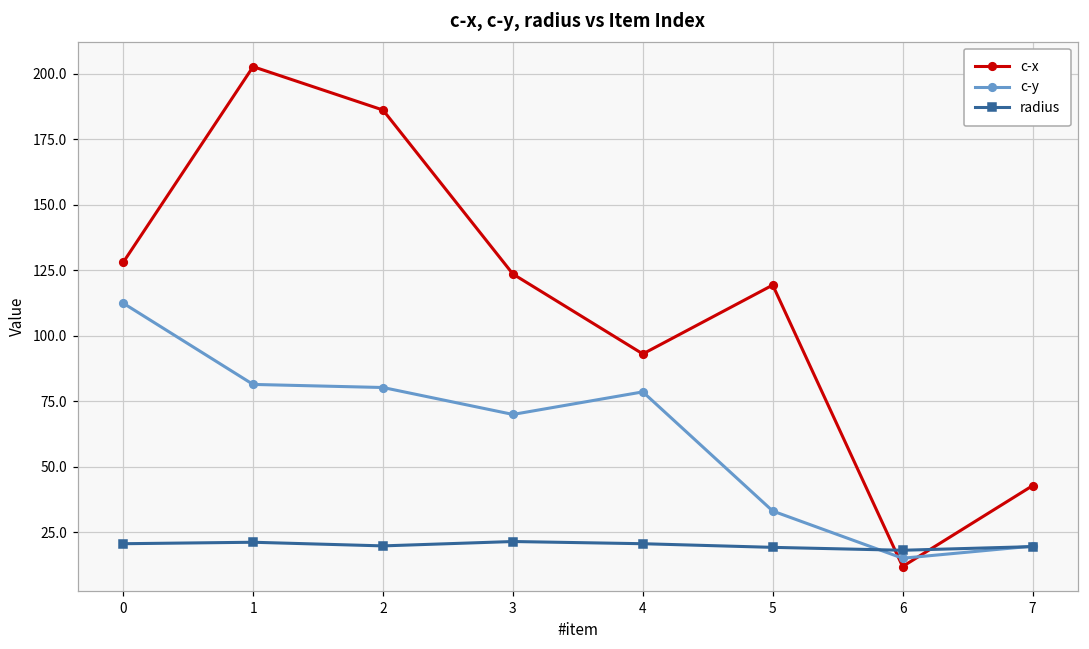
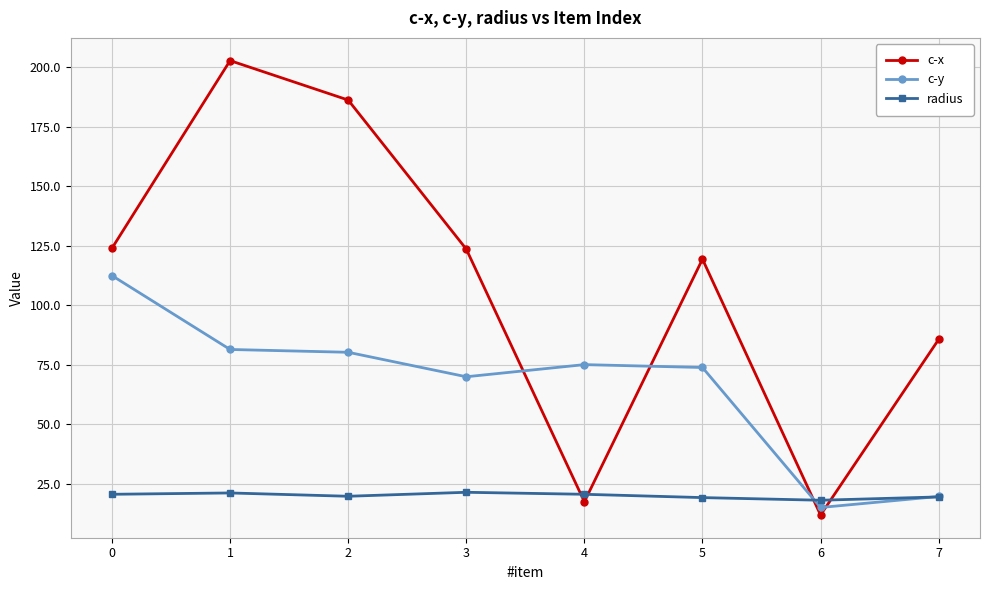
c-x, 0: 128 -> 124
c-x, 4: 93 -> 18
c-y, 4: 79 -> 75
c-y, 5: 33 -> 74
c-x, 7: 43 -> 86
